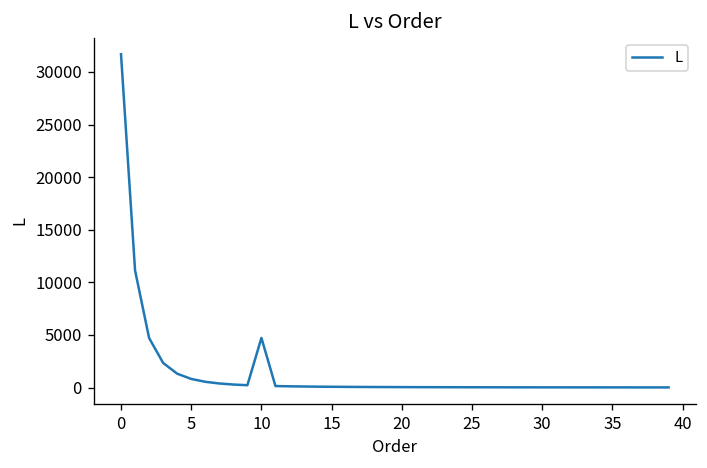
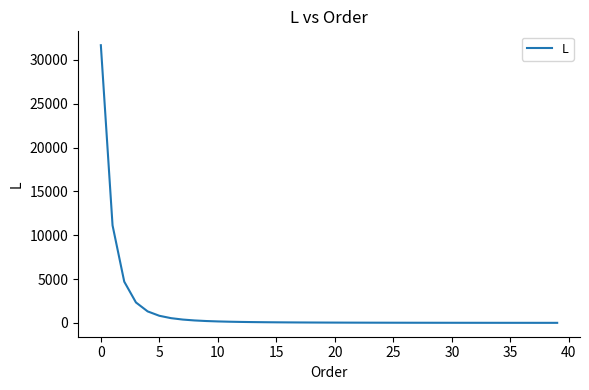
10: 5000 -> 0
